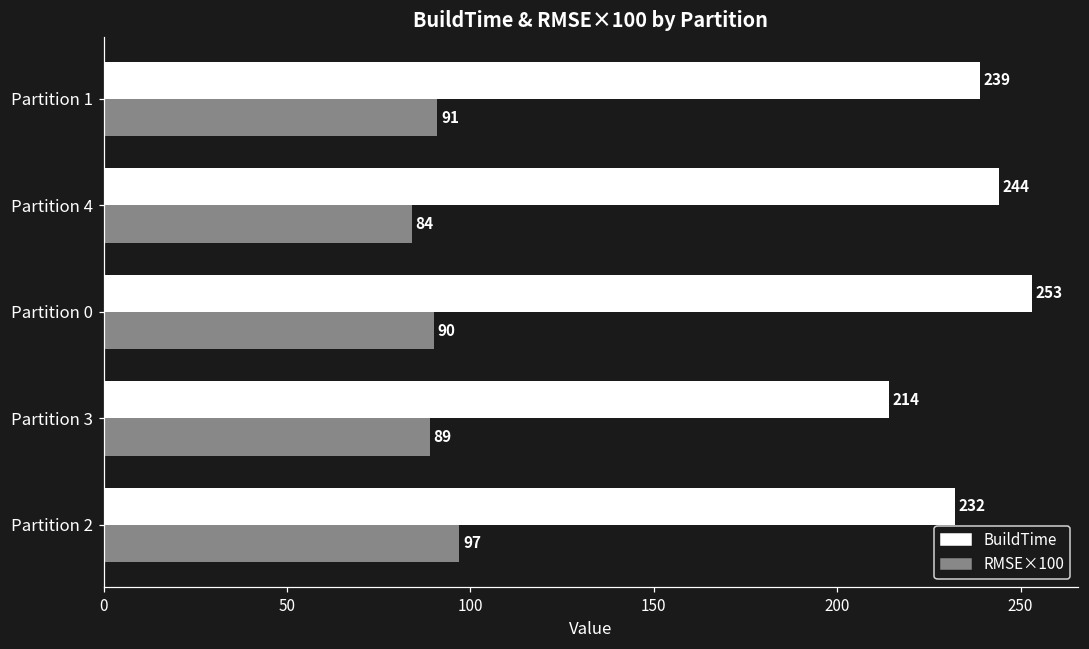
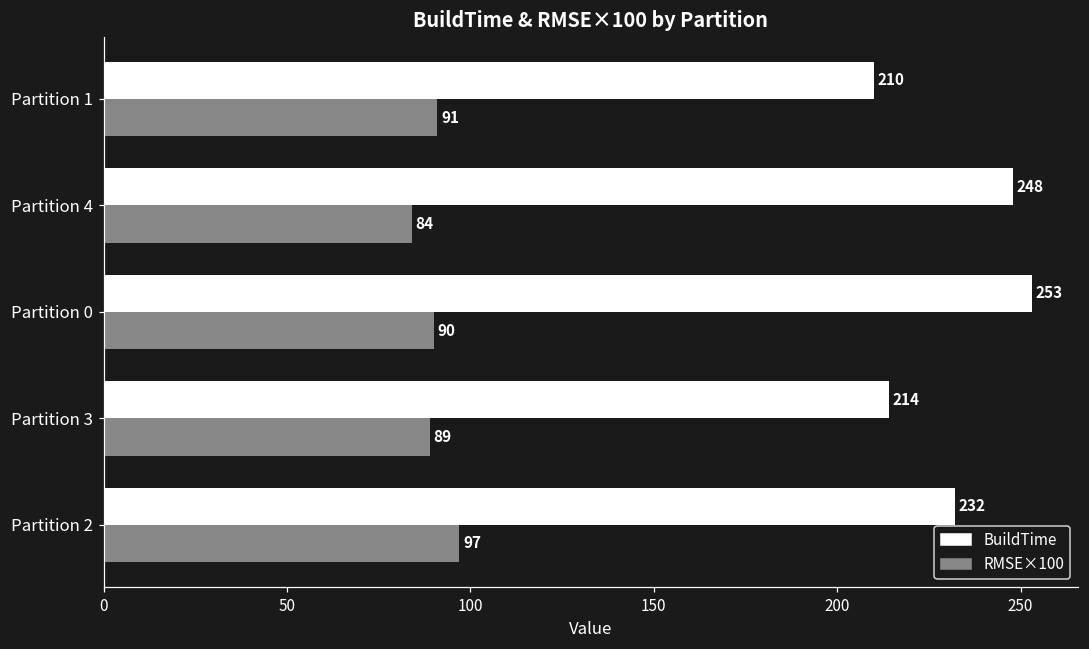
BuildTime, Partition 1: 239 -> 210
BuildTime, Partition 4: 244 -> 248
